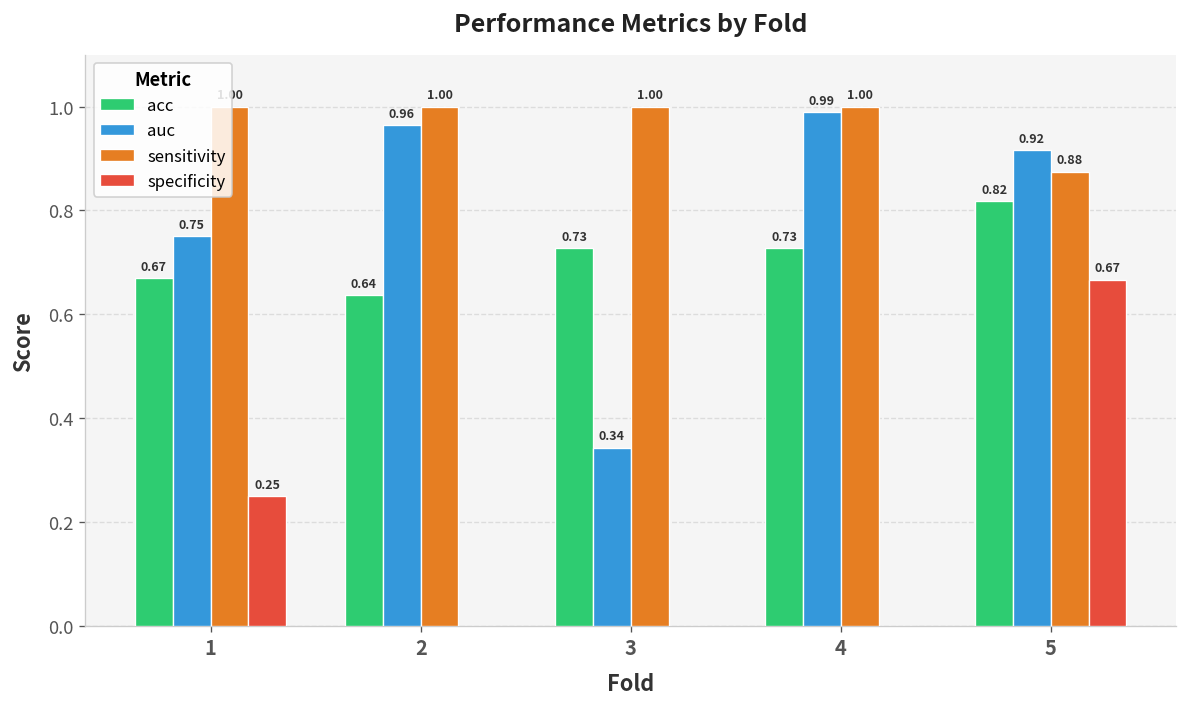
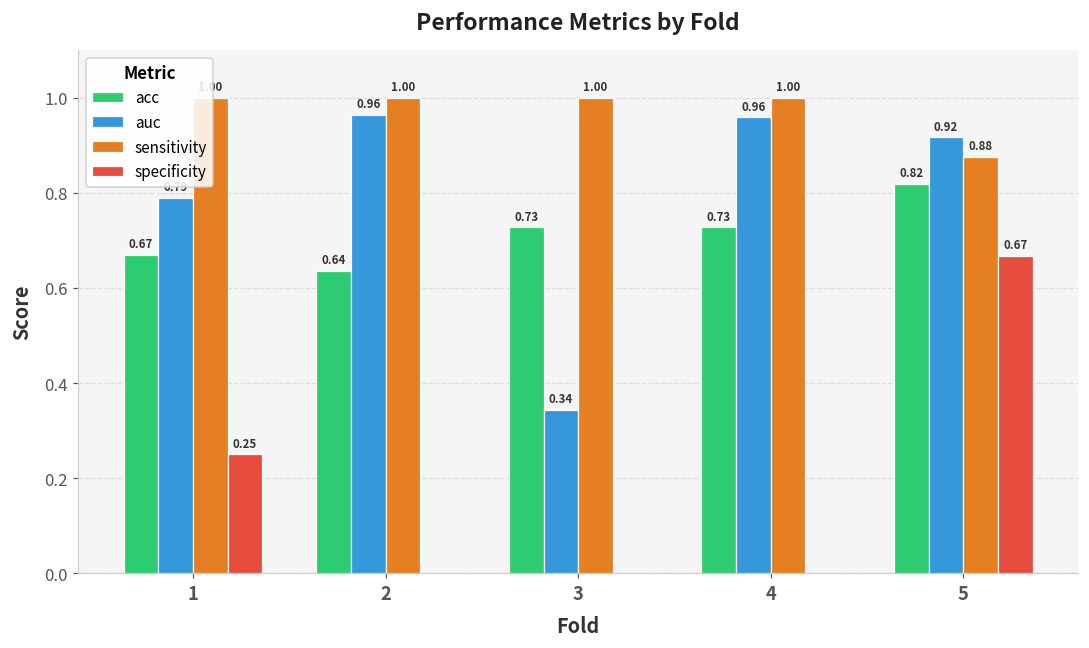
auc, 1: 0.75 -> 0.79
auc, 4: 0.99 -> 0.96
